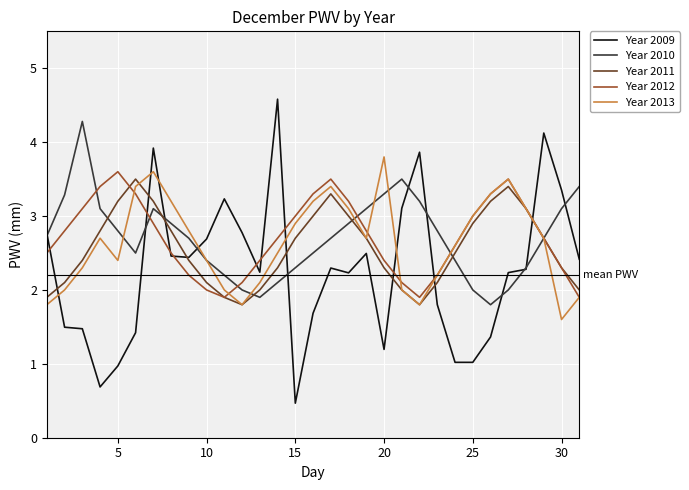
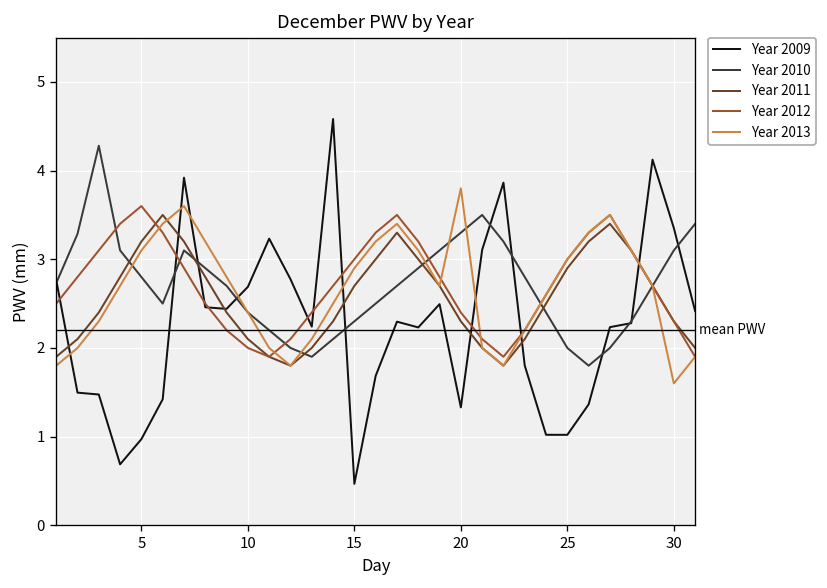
Year 2013, 5: 2.4 -> 3.1
Year 2009, 20: 1.2 -> 1.3
